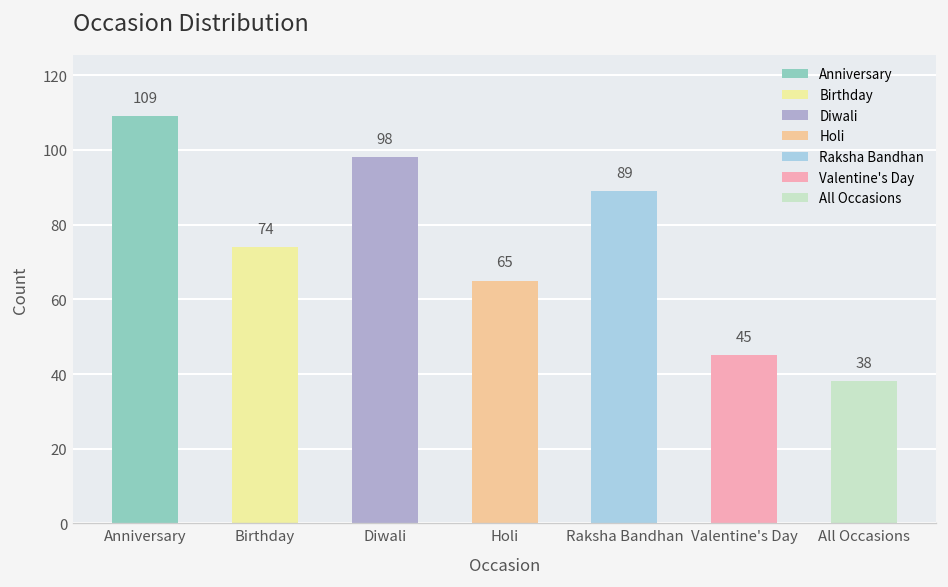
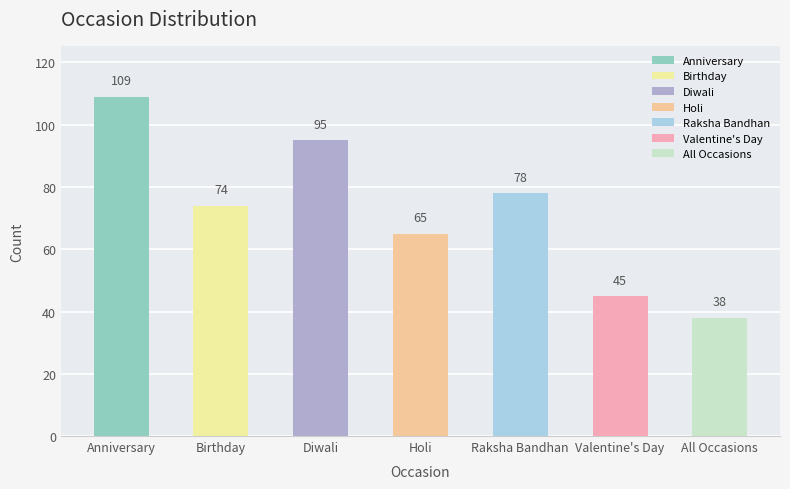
Diwali: 98 -> 95
Raksha Bandhan: 89 -> 78
